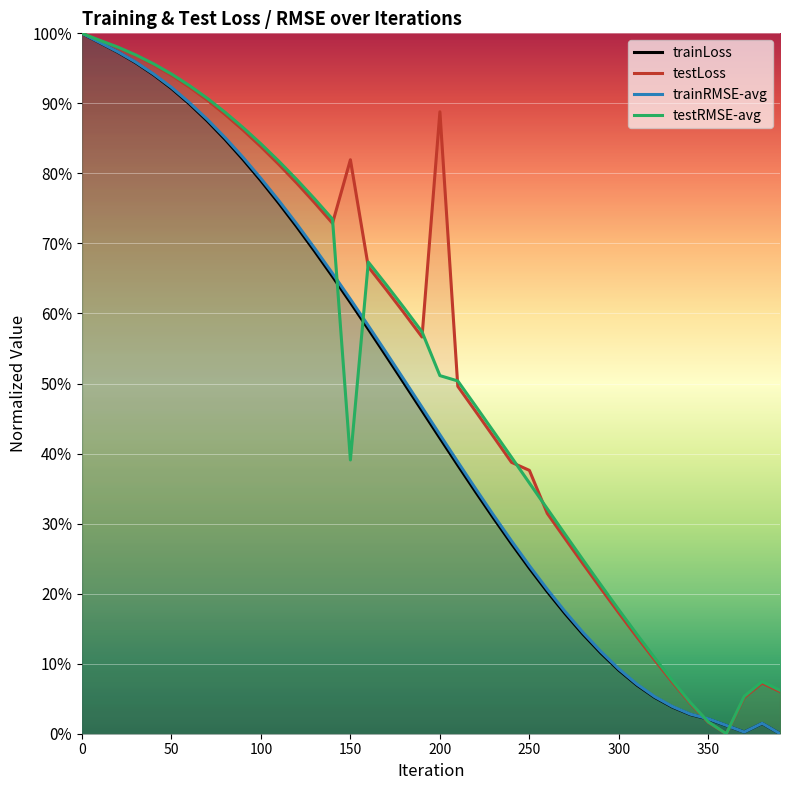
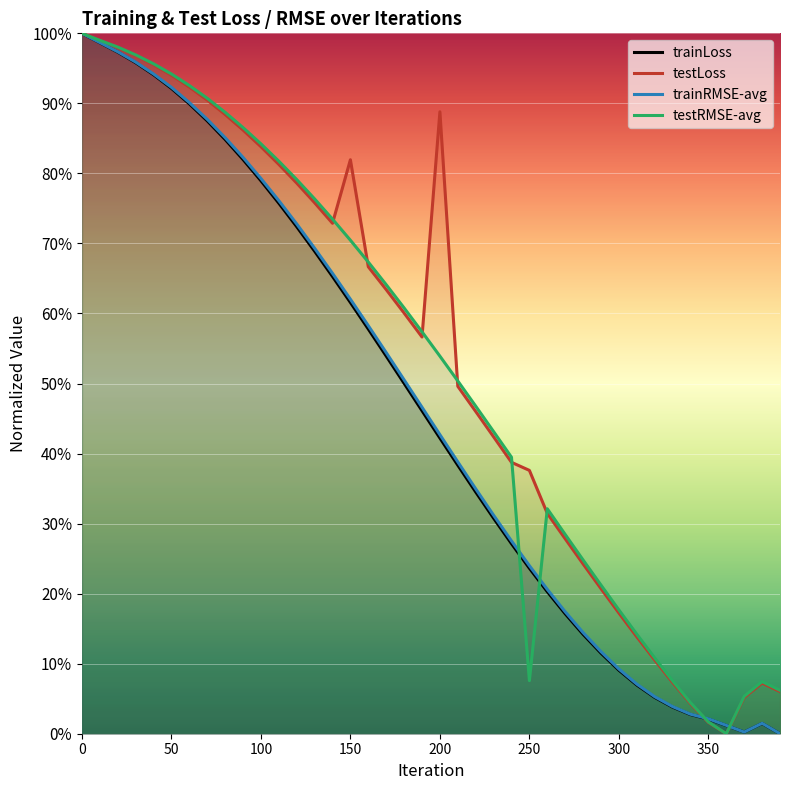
testRMSE-avg, 150: 39% -> 70%
testRMSE-avg, 200: 51% -> 54%
testRMSE-avg, 250: 36% -> 8%
